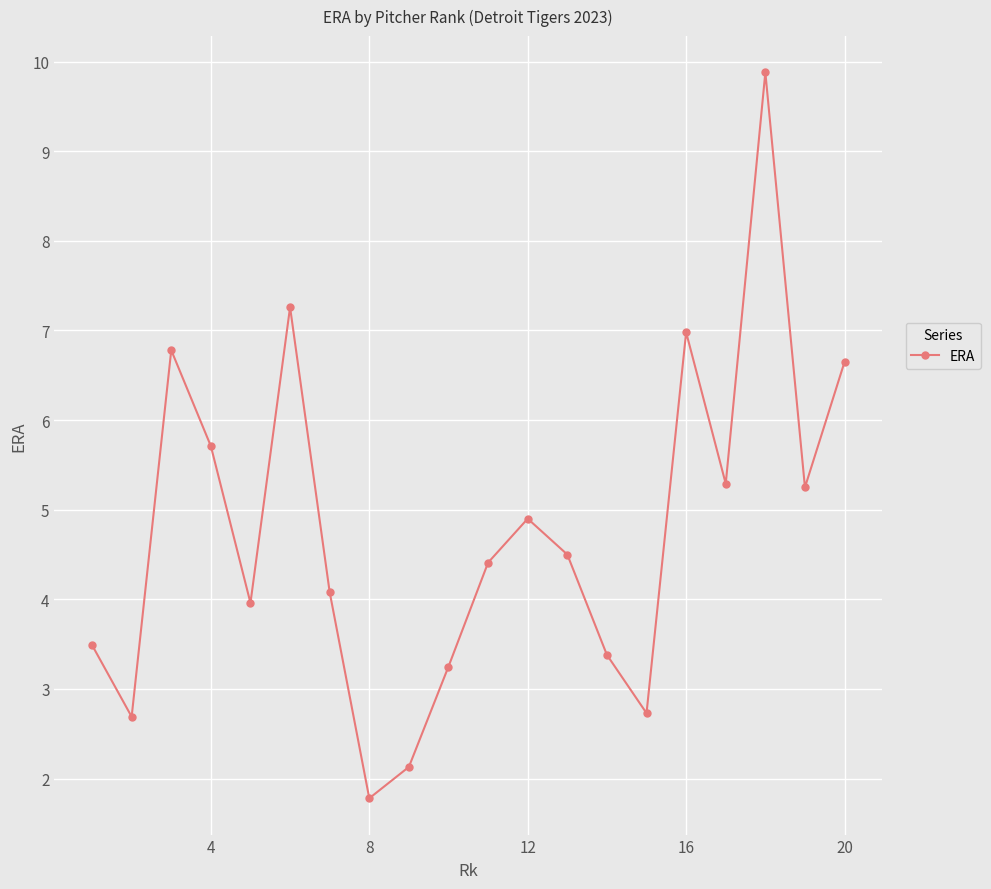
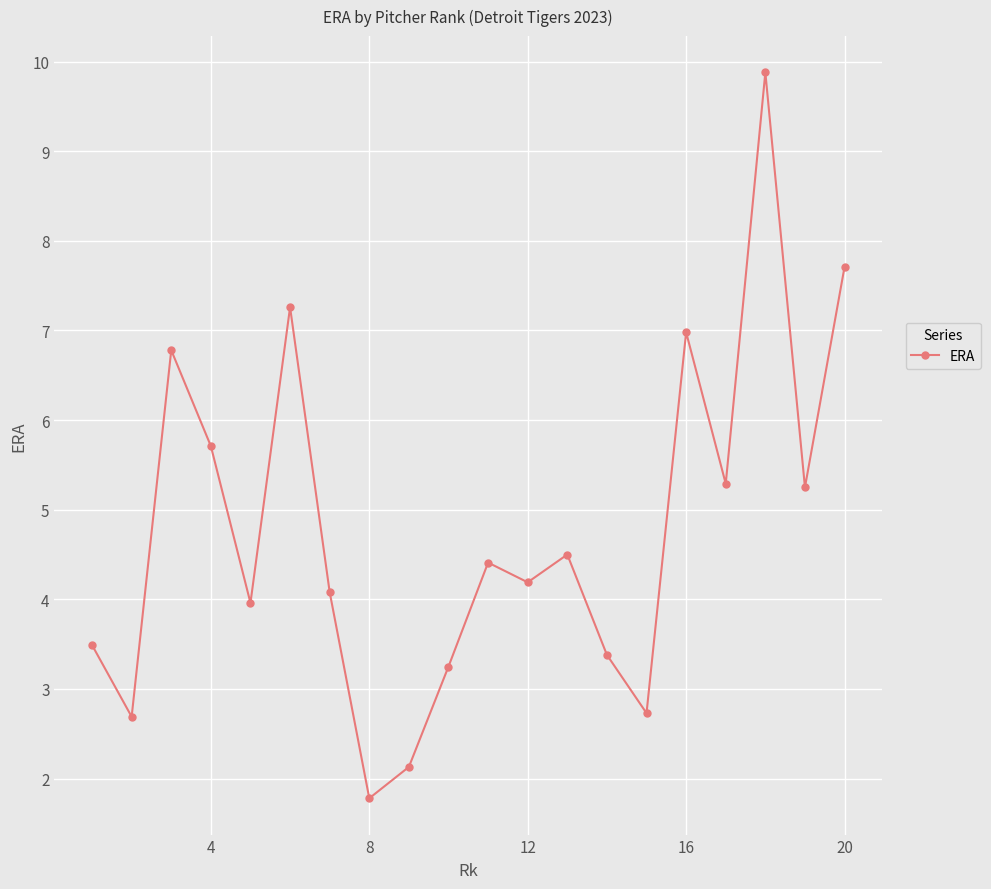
12: 4.9 -> 4.2
20: 6.7 -> 7.7
